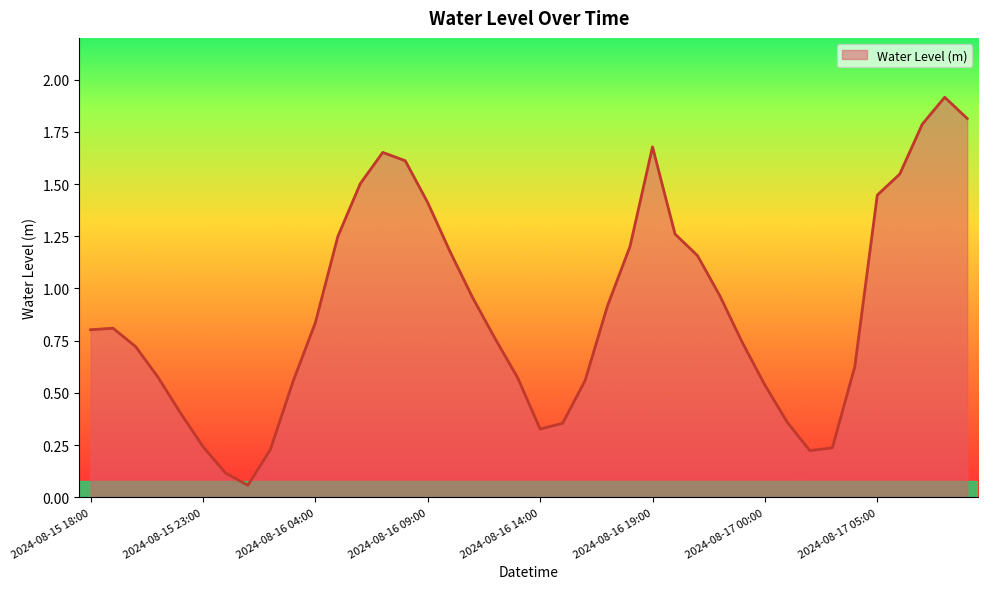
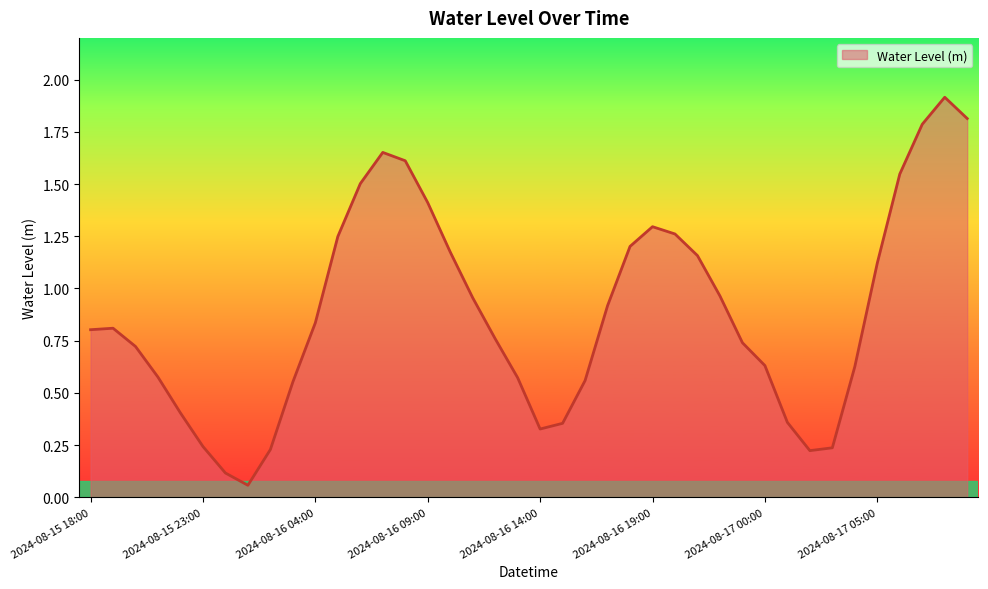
2024-08-16 19:00: 1.68 -> 1.30
2024-08-17 00:00: 0.54 -> 0.63
2024-08-17 05:00: 1.45 -> 1.12
